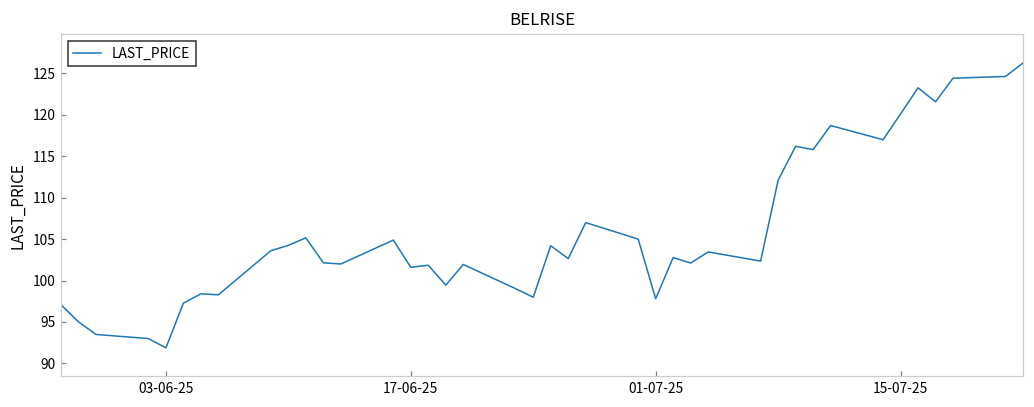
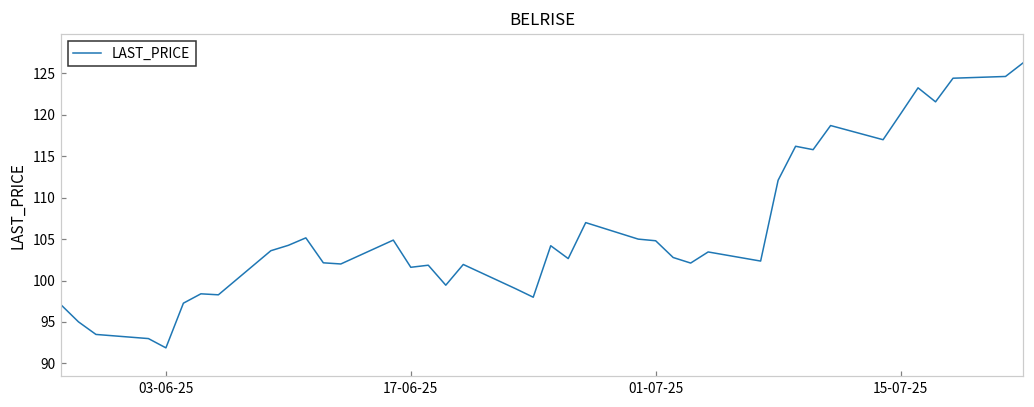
01-07-25: 98 -> 105
